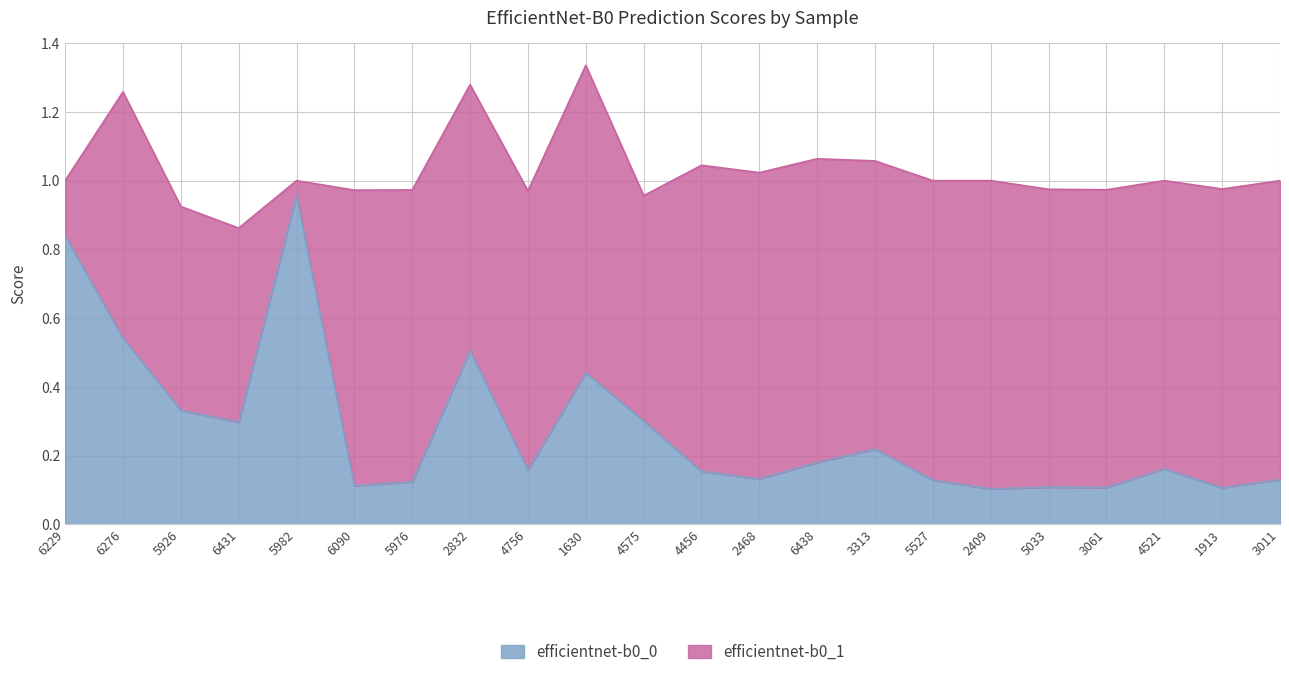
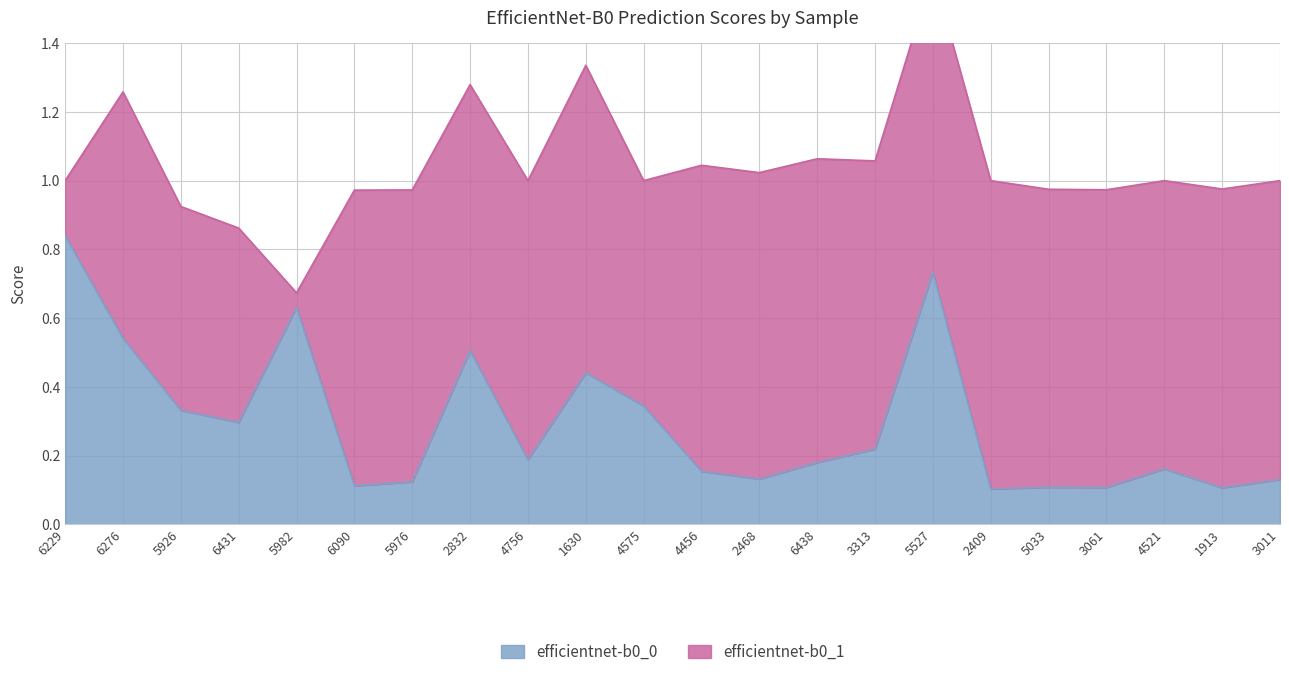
efficientnet-b0_0, 5982: 0.96 -> 0.63
efficientnet-b0_0, 4756: 0.16 -> 0.19
efficientnet-b0_0, 4575: 0.30 -> 0.34
efficientnet-b0_0, 5527: 0.13 -> 0.73
